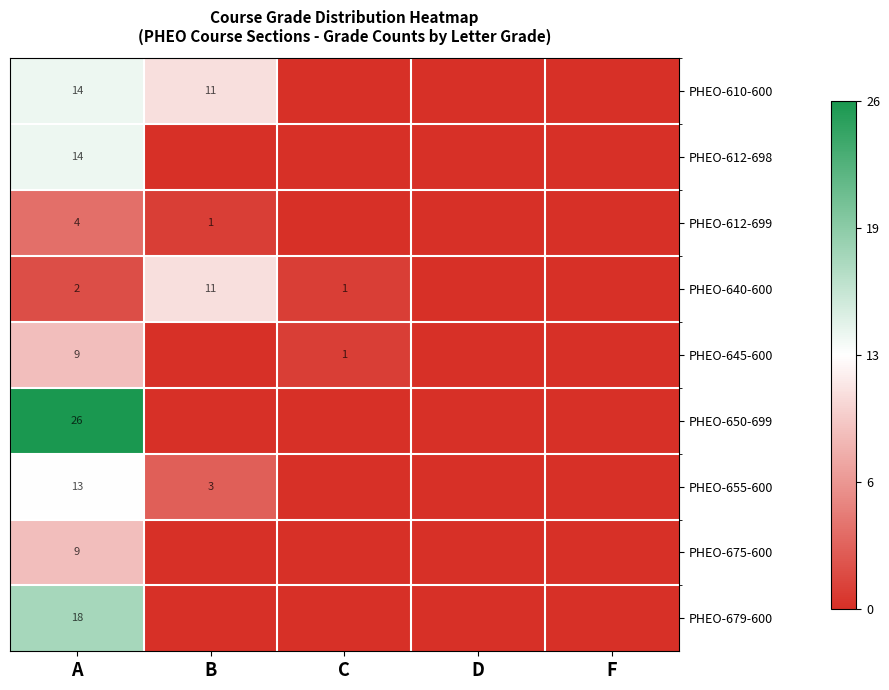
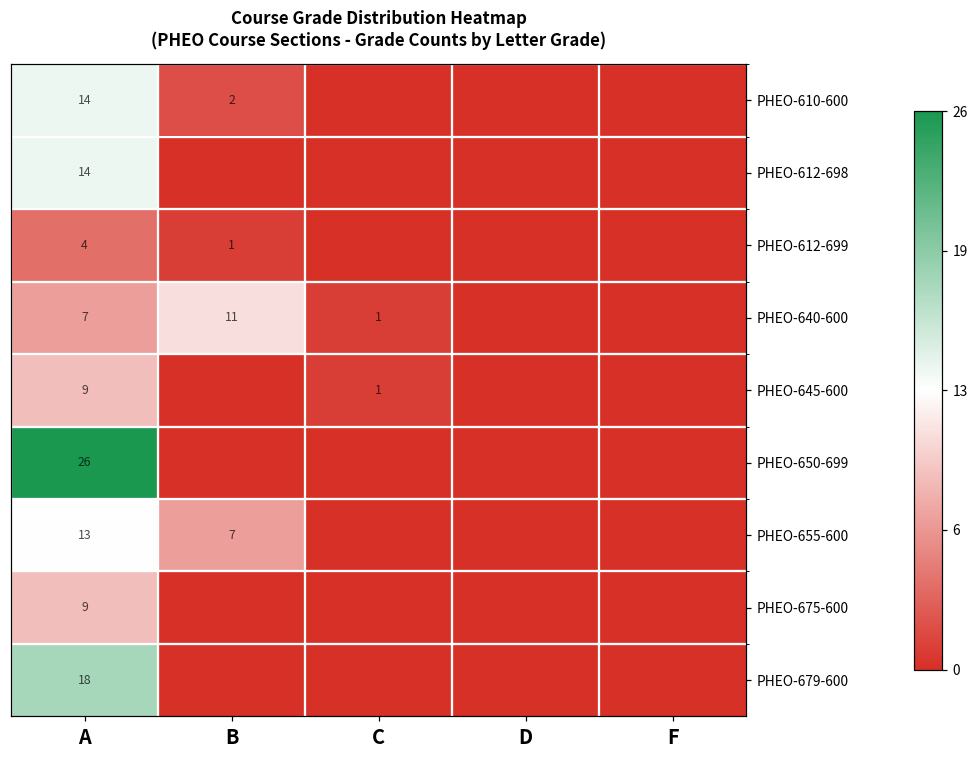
PHEO-610-600, B: 11 -> 2
PHEO-640-600, A: 2 -> 7
PHEO-655-600, B: 3 -> 7
